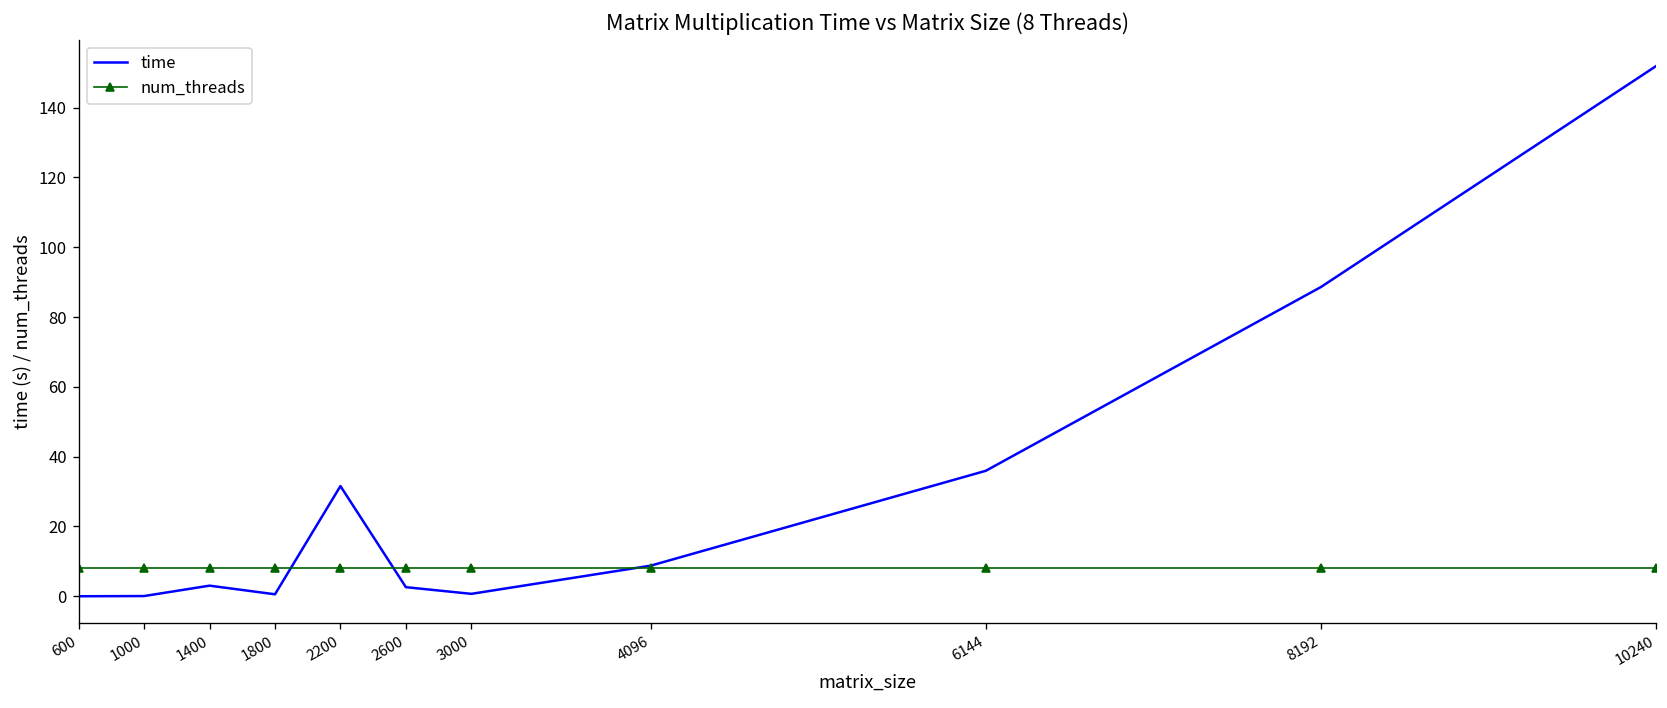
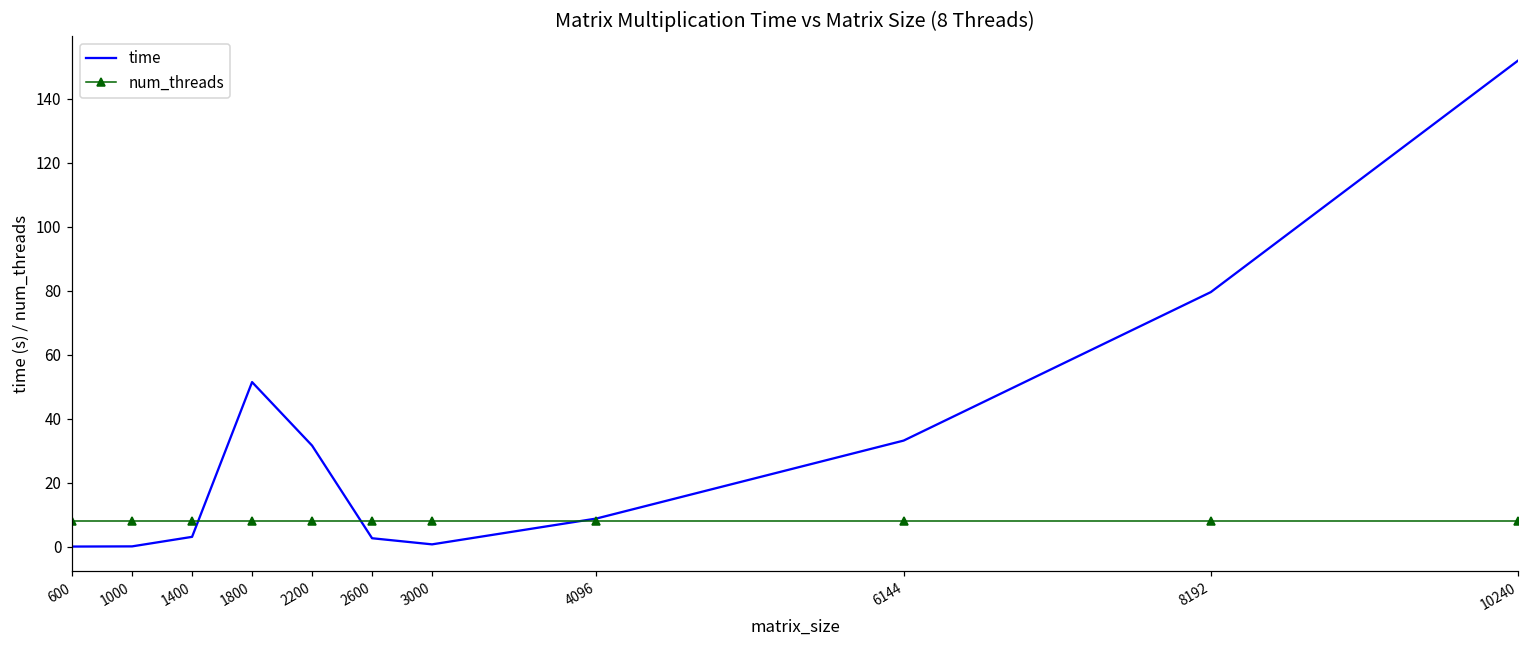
time, 1800: 1 -> 51
time, 6144: 36 -> 33
time, 8192: 89 -> 80
